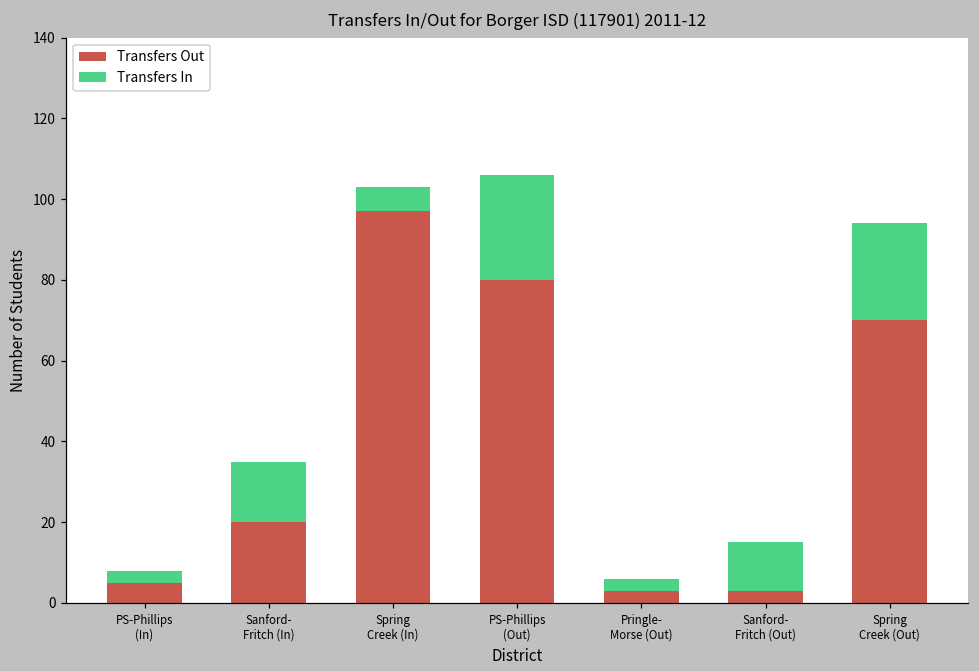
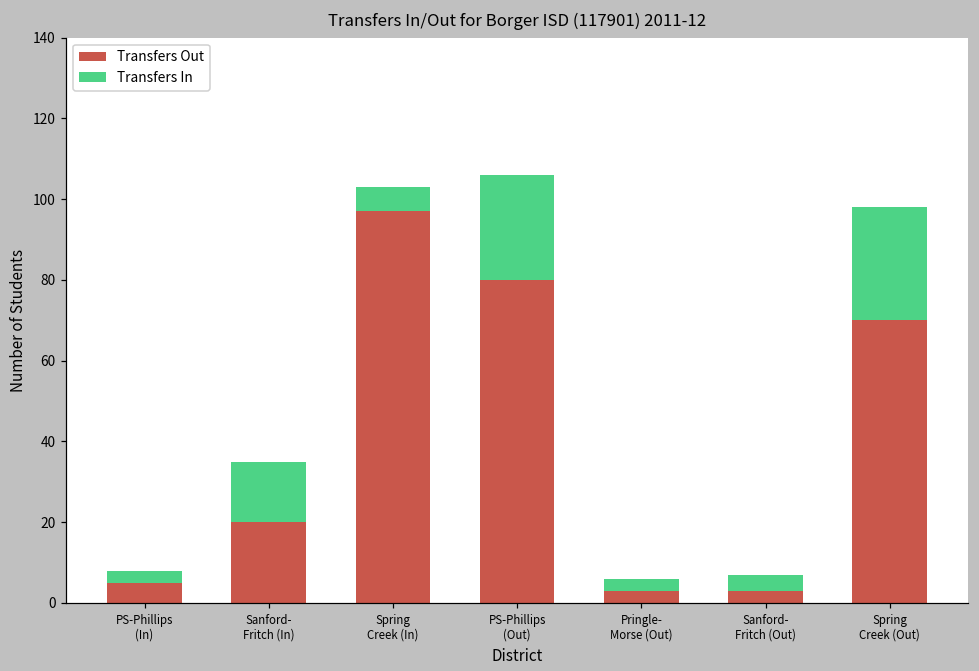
Transfers In, Sanford- Fritch (Out): 12 -> 4
Transfers In, Spring Creek (Out): 24 -> 28
